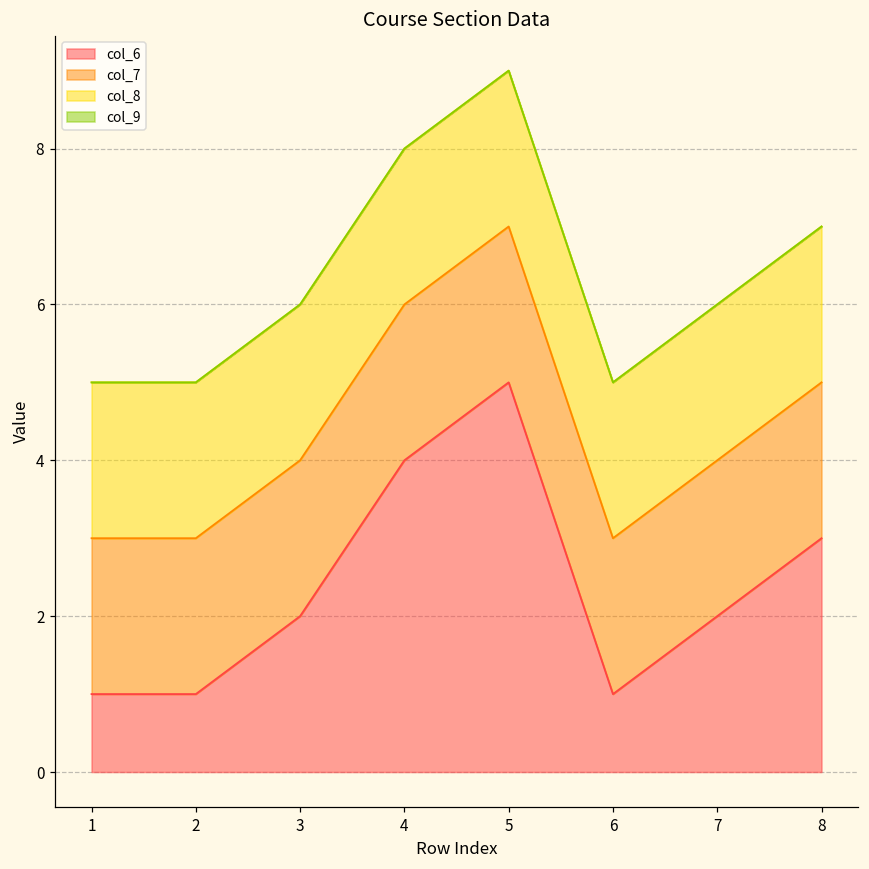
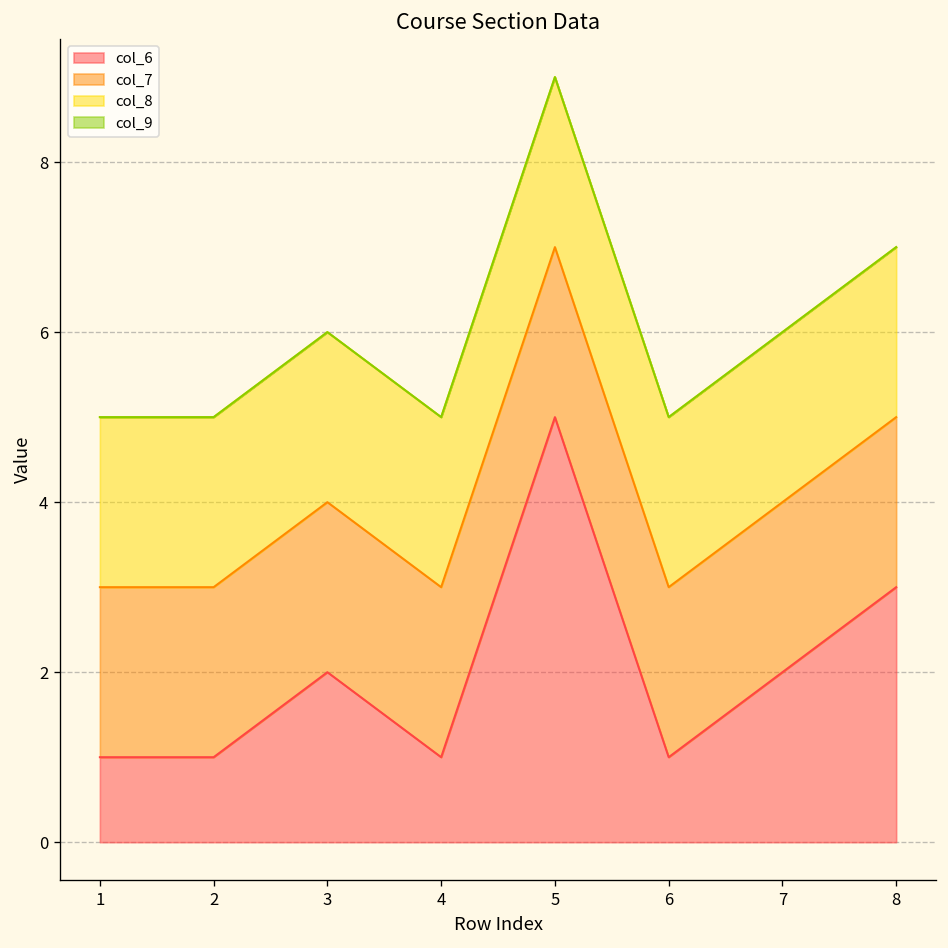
col_6, 4: 4 -> 1
